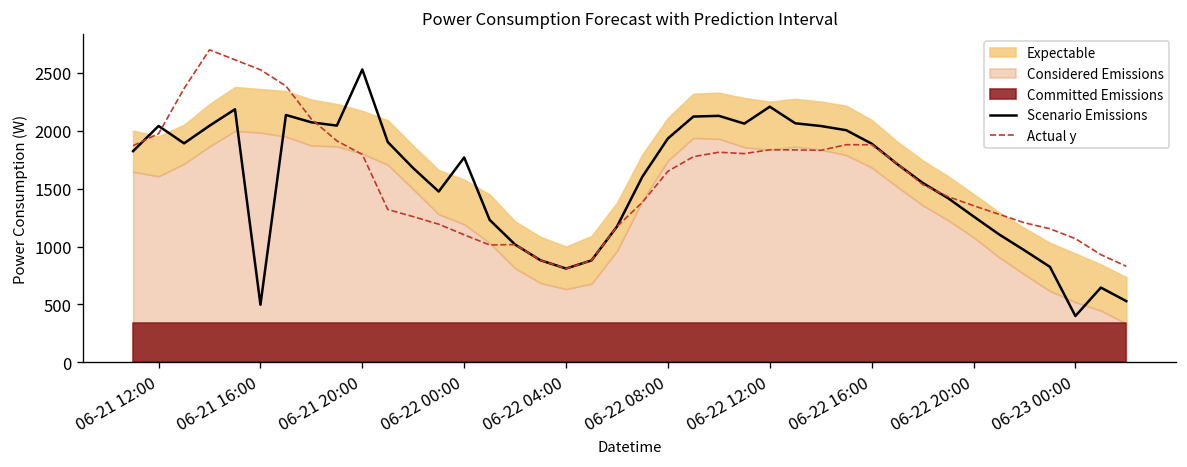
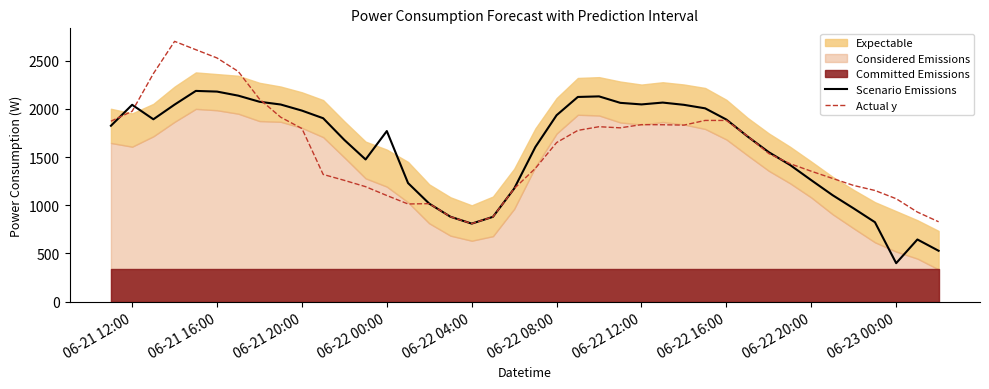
Scenario Emissions, 06-21 16:00: 500 -> 2200
Scenario Emissions, 06-21 20:00: 2500 -> 2000
Scenario Emissions, 06-22 12:00: 2200 -> 2000
